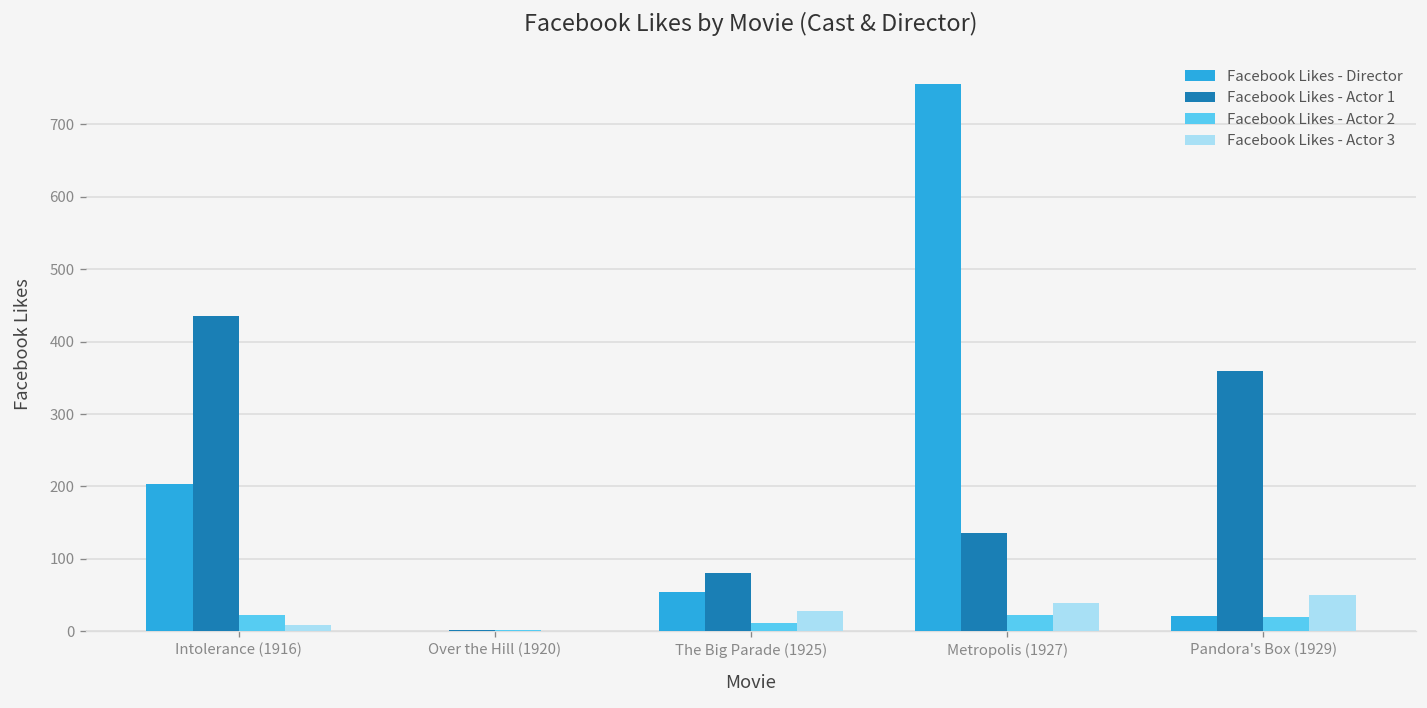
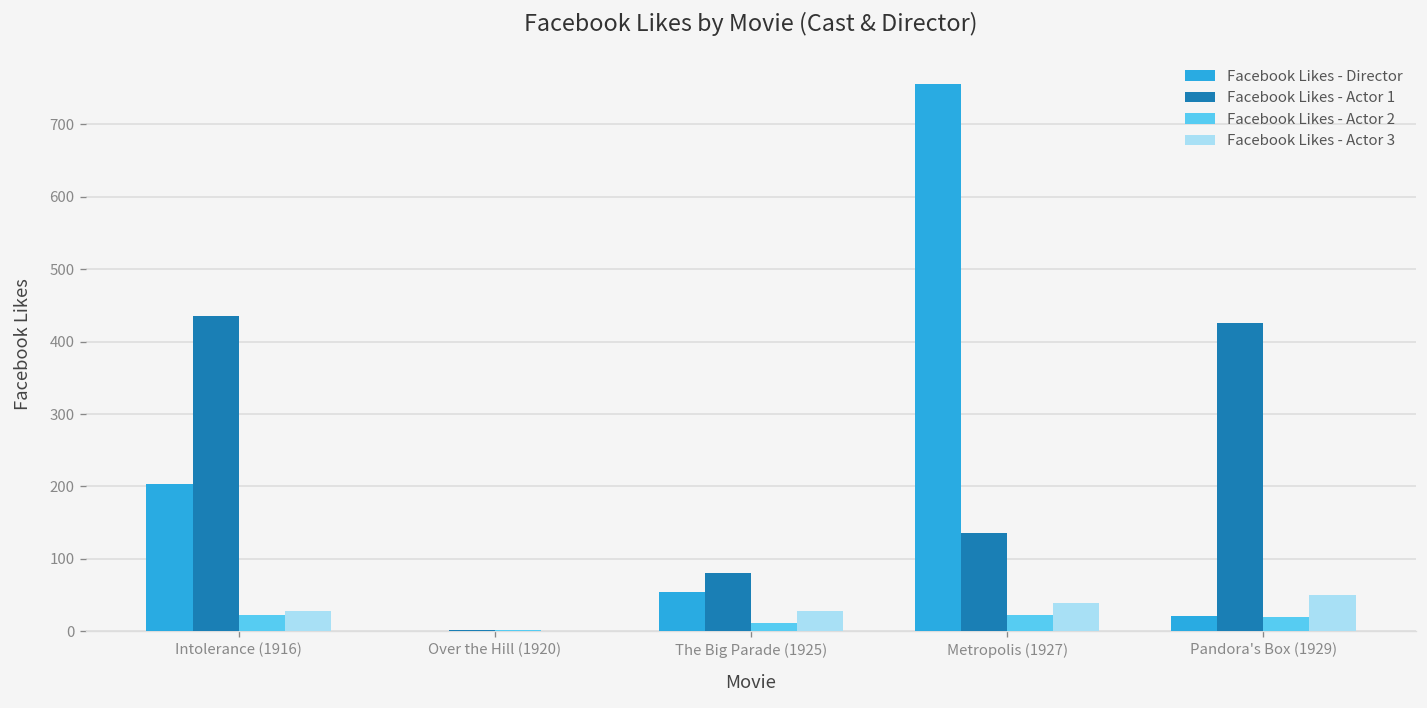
Facebook Likes - Actor 3, Intolerance (1916): 10 -> 30
Facebook Likes - Actor 1, Pandora's Box (1929): 360 -> 430
